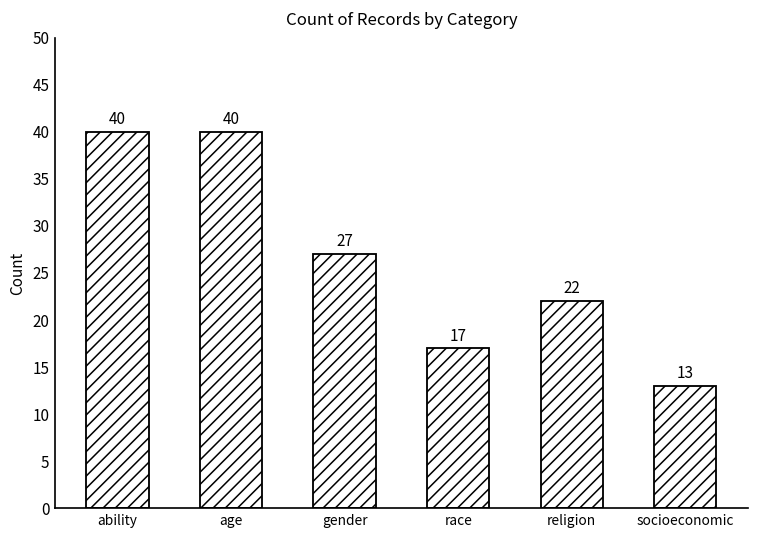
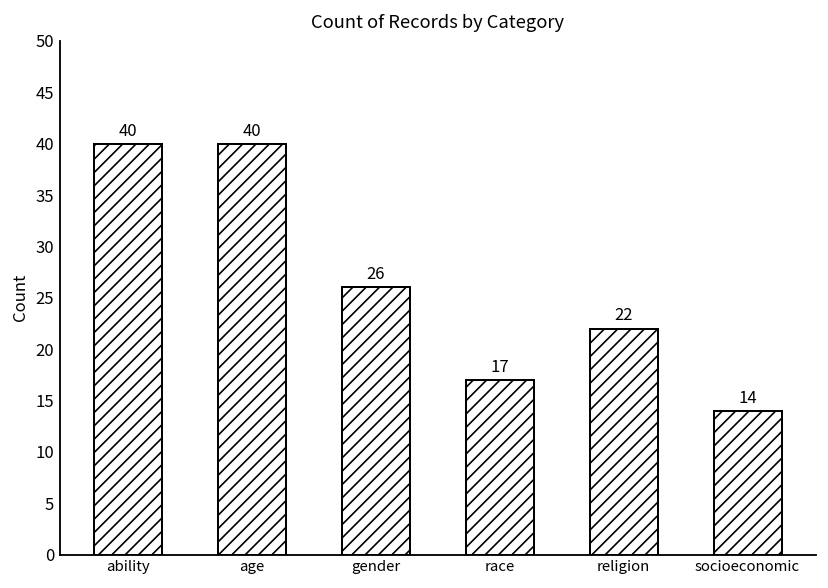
gender: 27 -> 26
socioeconomic: 13 -> 14
